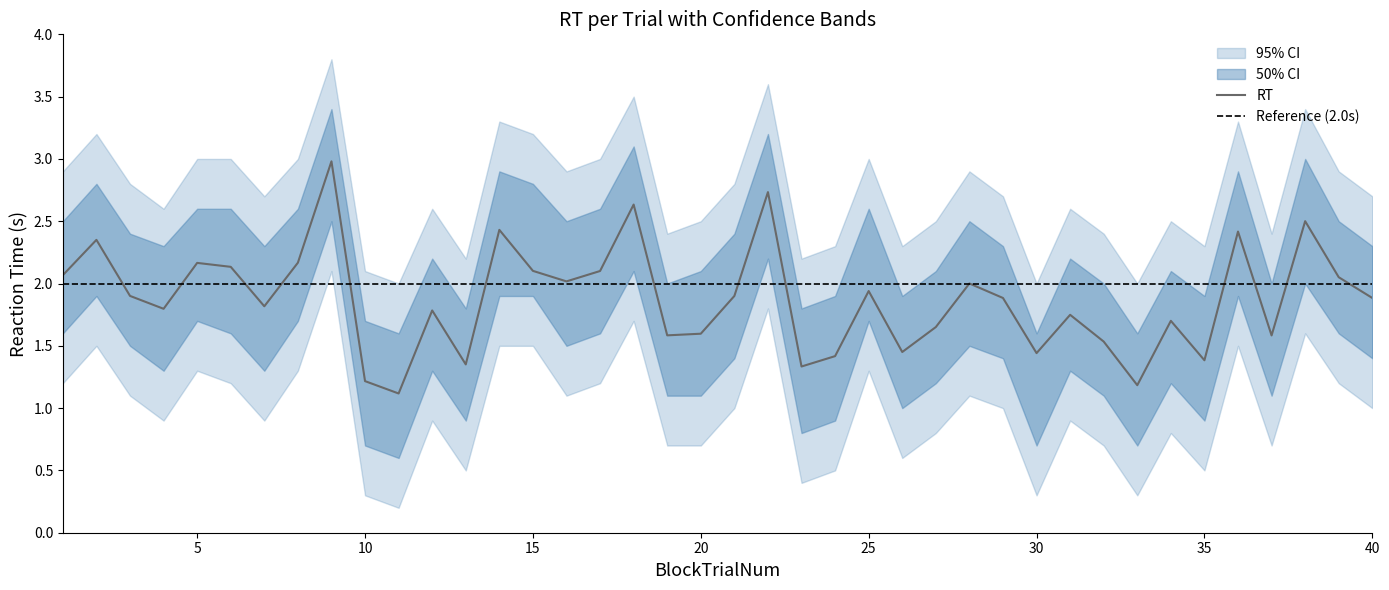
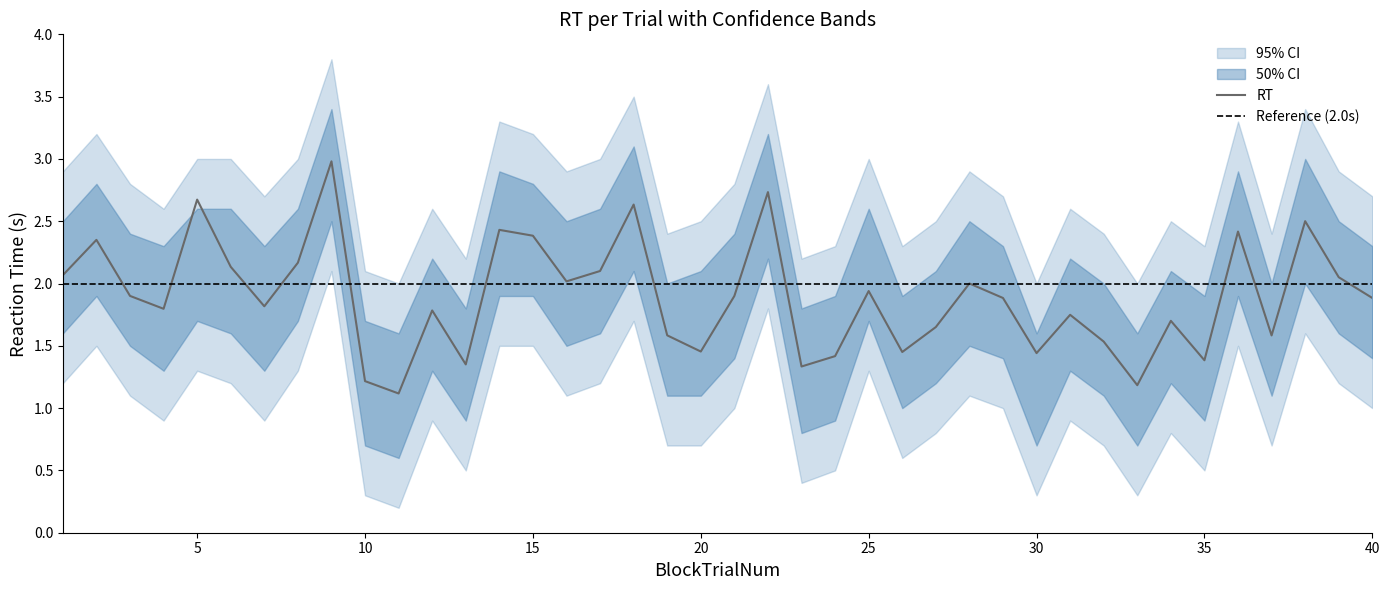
RT, 5: 2.17 -> 2.67
RT, 15: 2.10 -> 2.38
RT, 20: 1.60 -> 1.45
